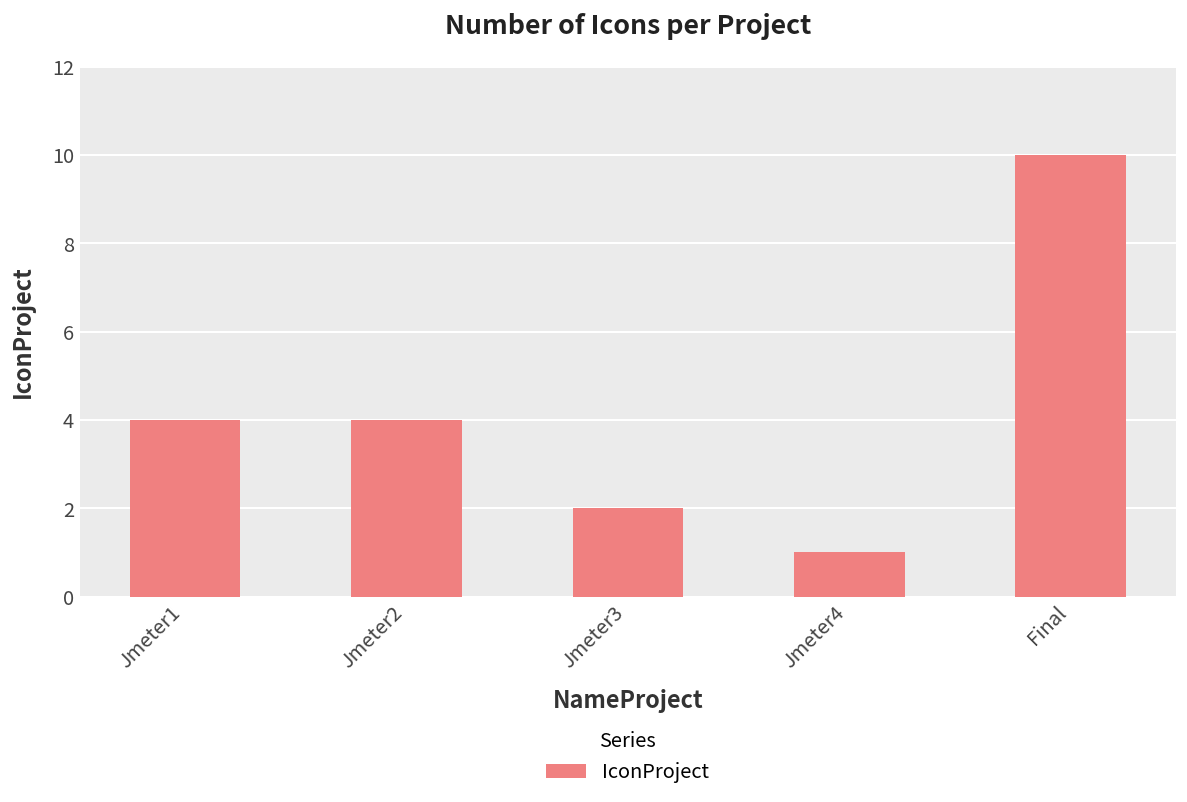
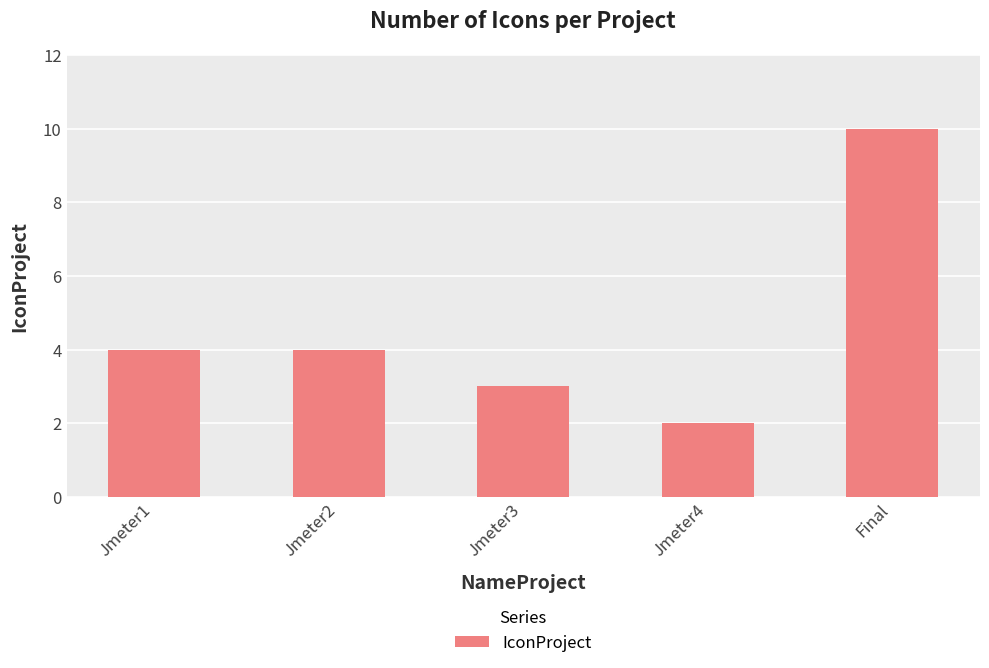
Jmeter3: 2 -> 3
Jmeter4: 1 -> 2
